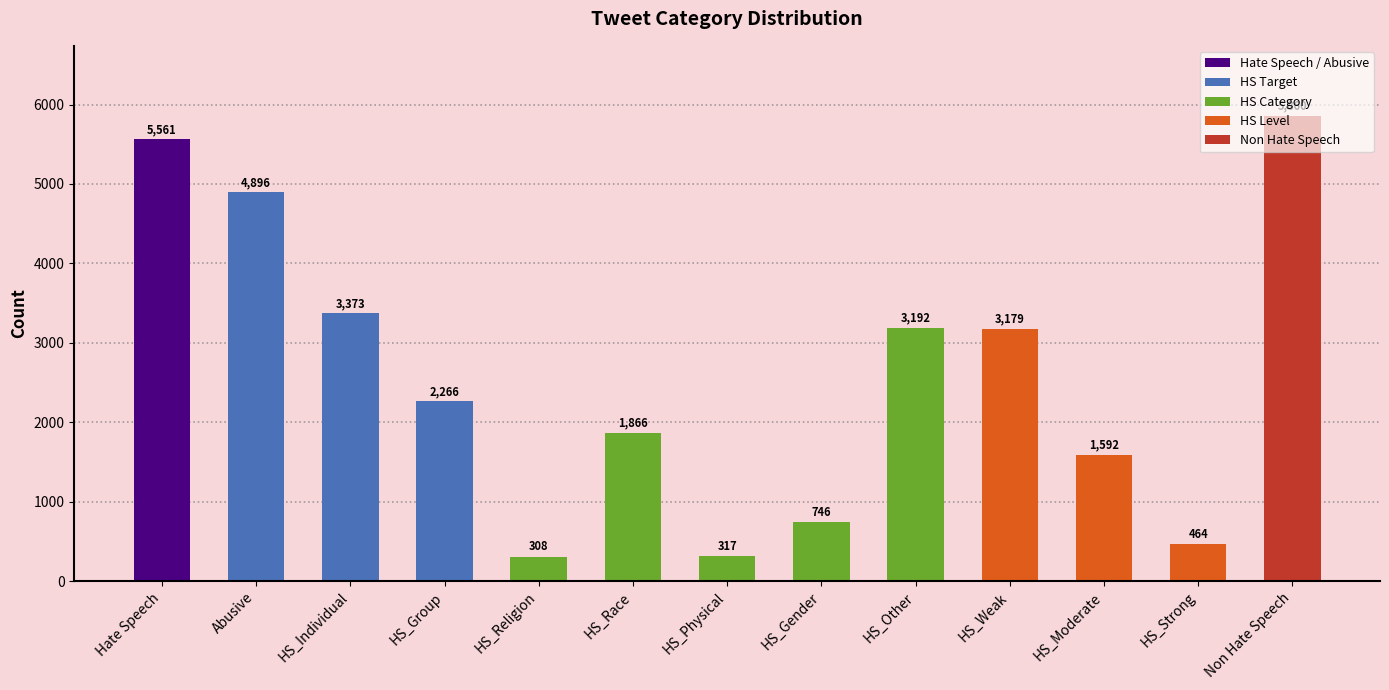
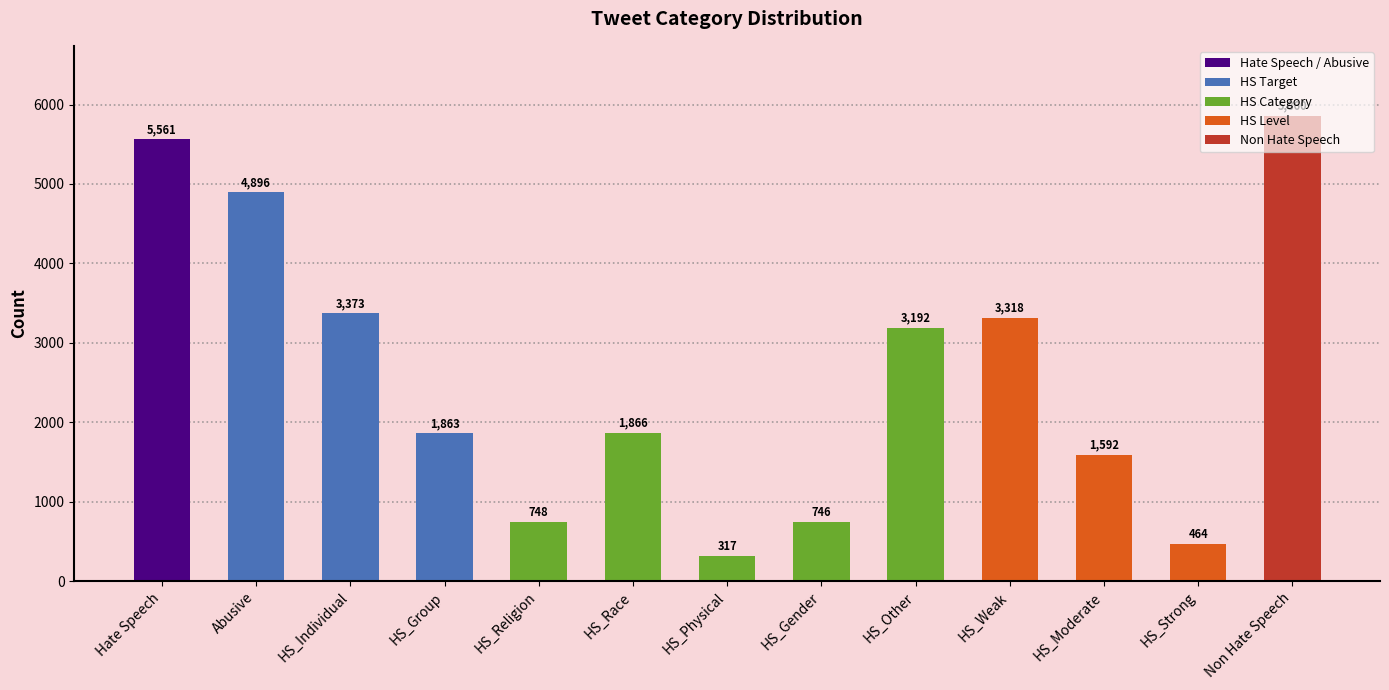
HS_Group: 2,266 -> 1,863
HS_Religion: 308 -> 748
HS_Weak: 3,179 -> 3,318
